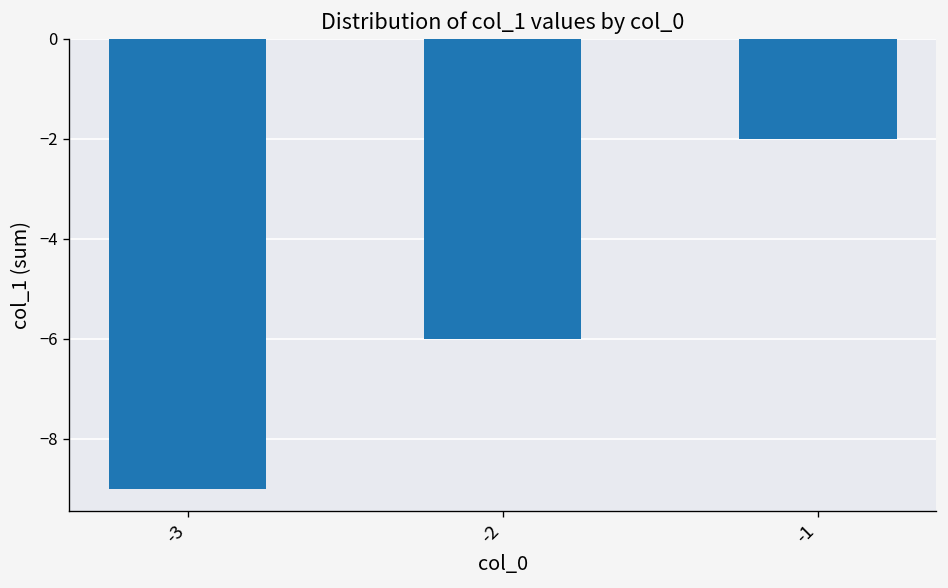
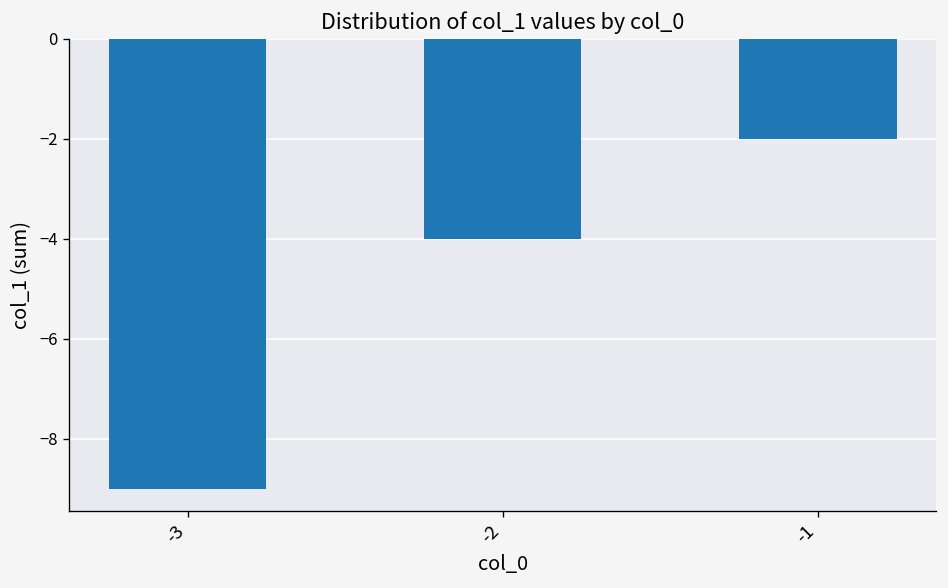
-2: -6 -> -4
